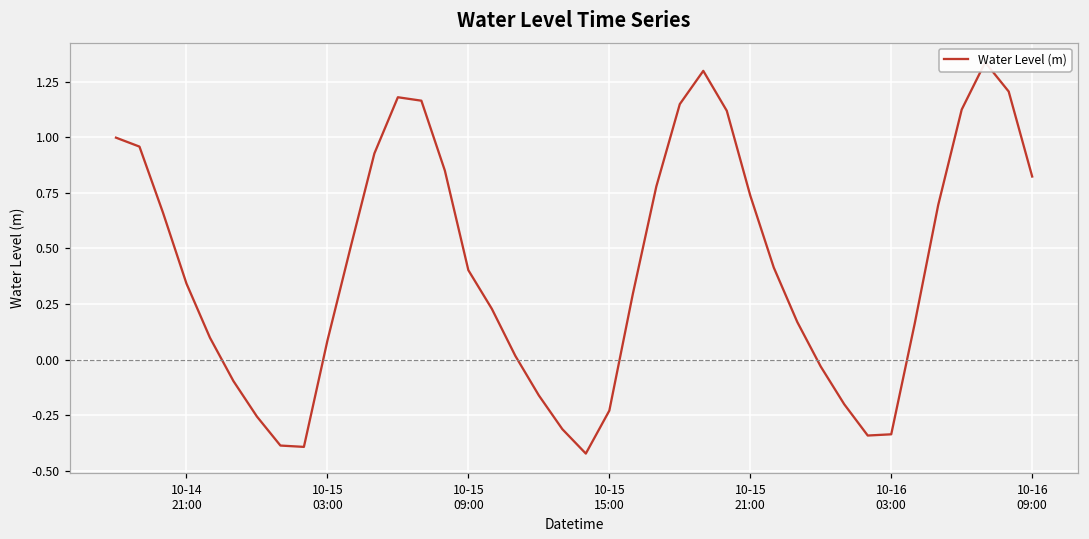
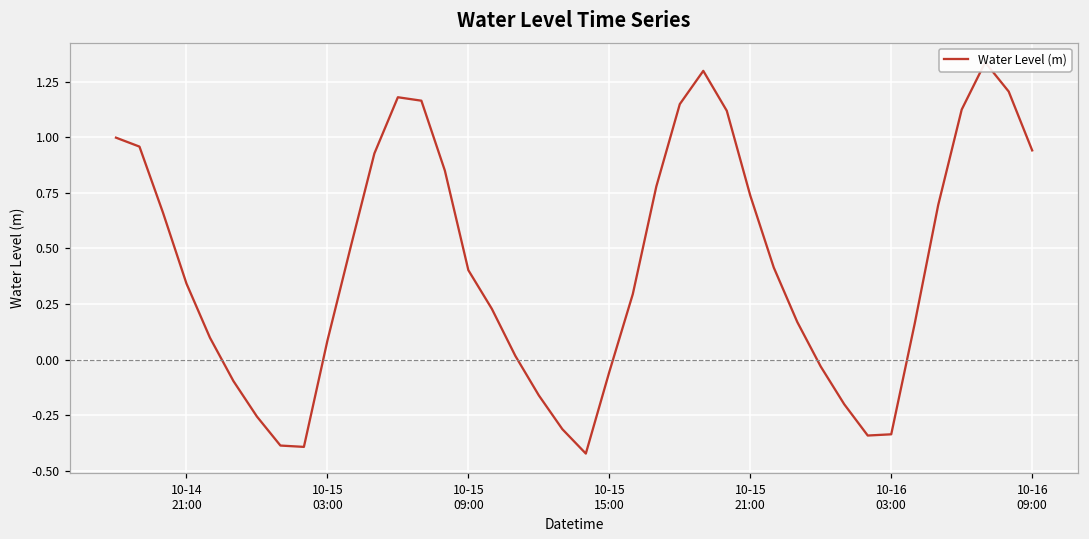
10-15 15:00: -0.23 -> -0.06
10-16 09:00: 0.82 -> 0.94
